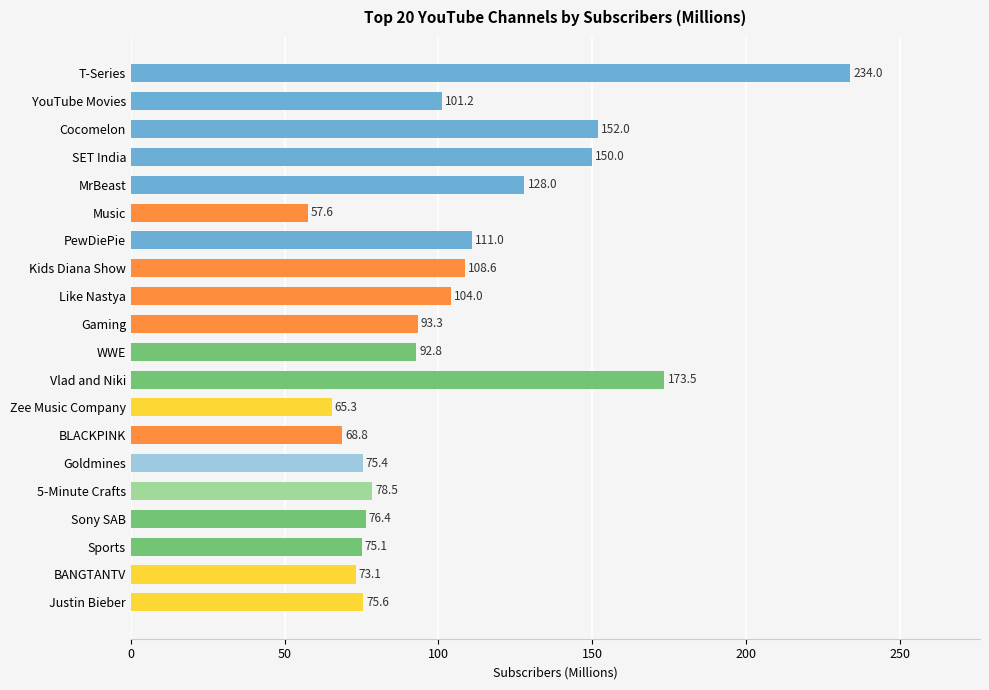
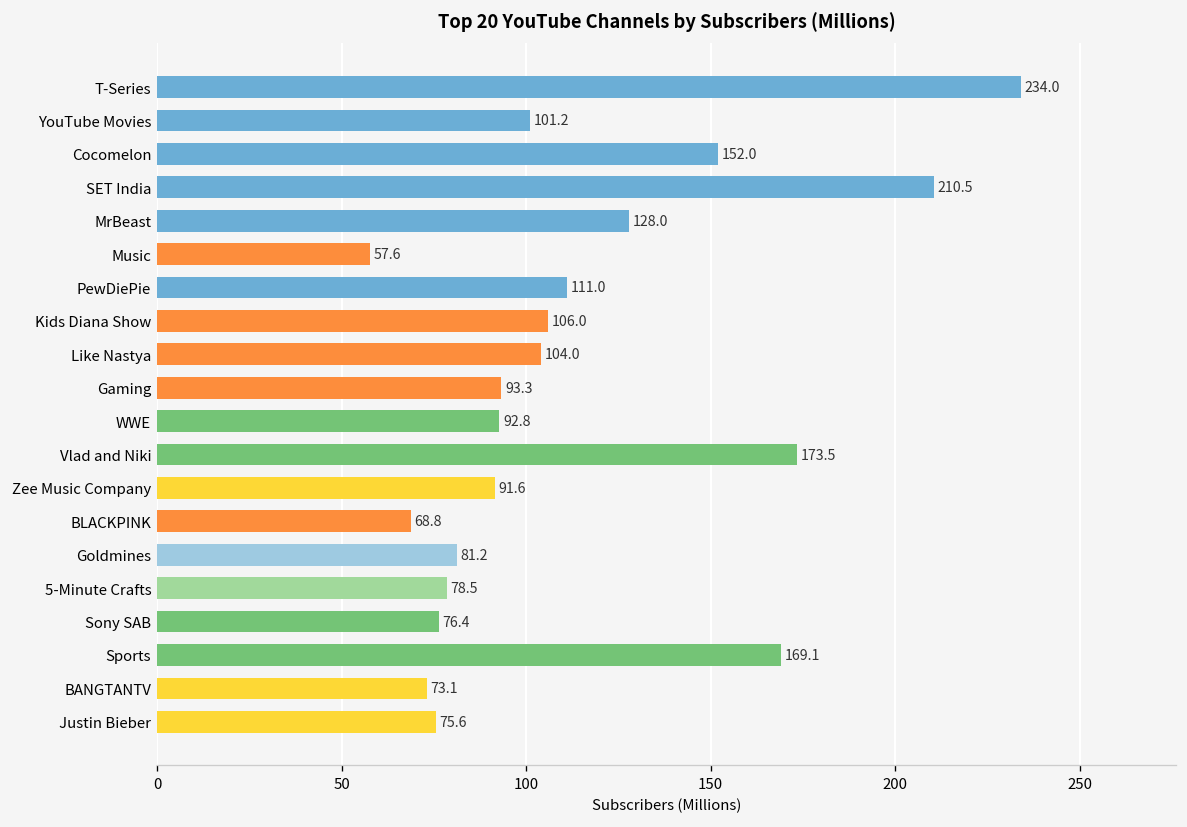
SET India: 150.0 -> 210.5
Kids Diana Show: 108.6 -> 106.0
Zee Music Company: 65.3 -> 91.6
Goldmines: 75.4 -> 81.2
Sports: 75.1 -> 169.1
